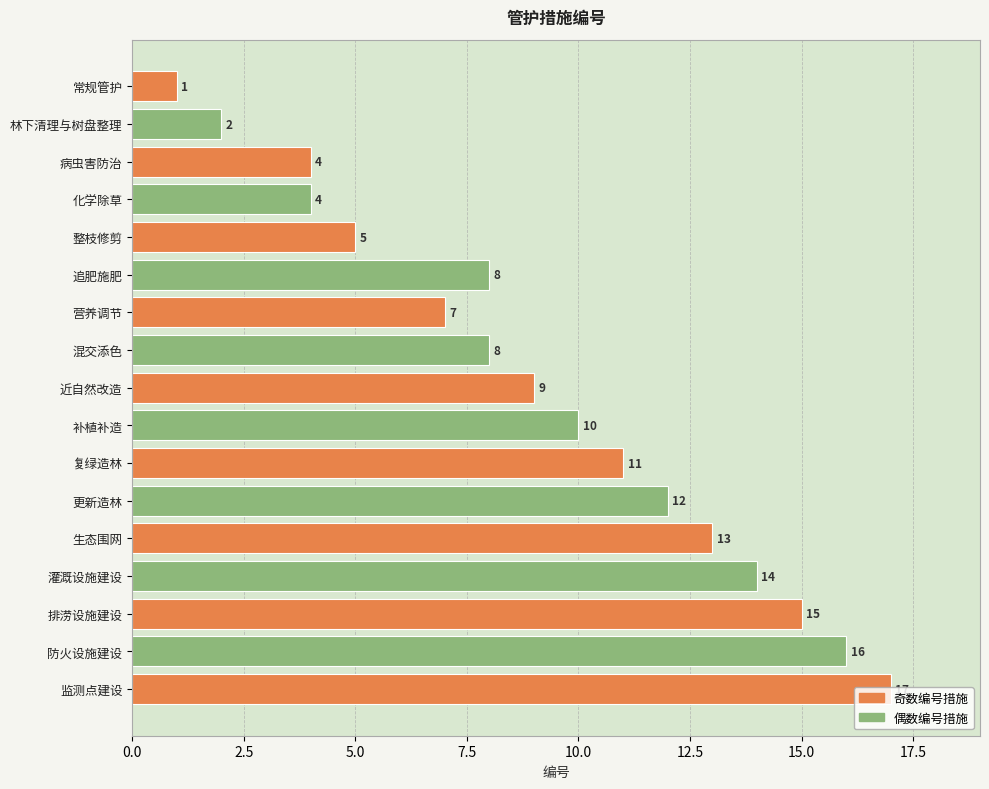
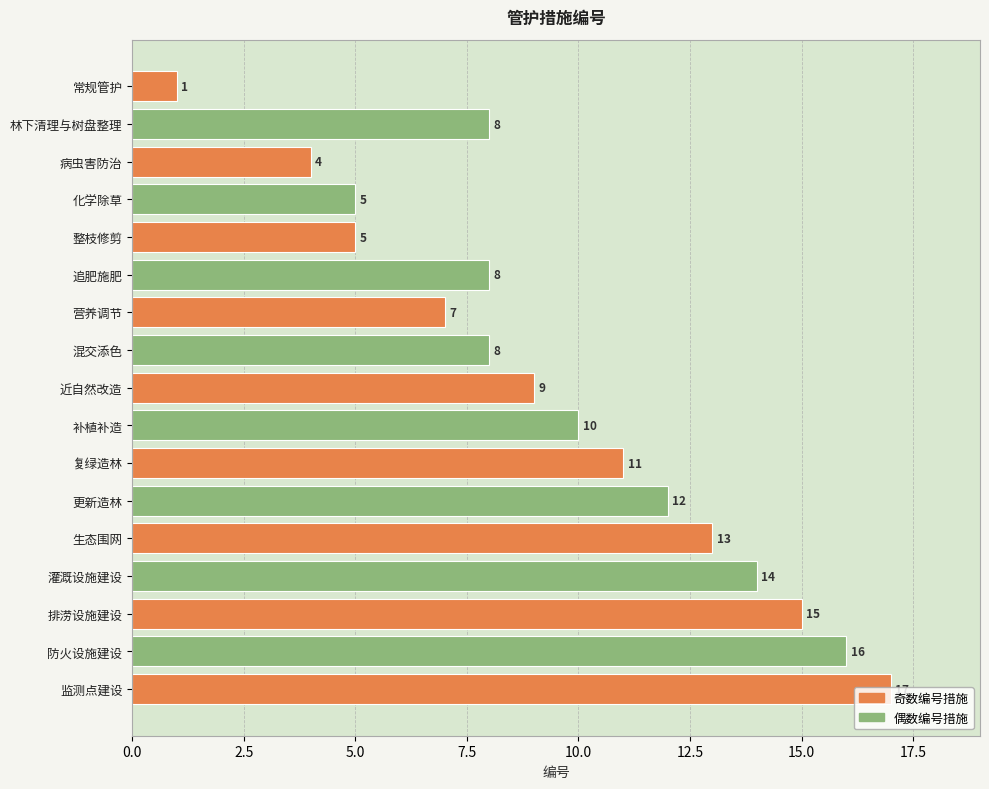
林下清理与树盘整理: 2 -> 8
化学除草: 4 -> 5
